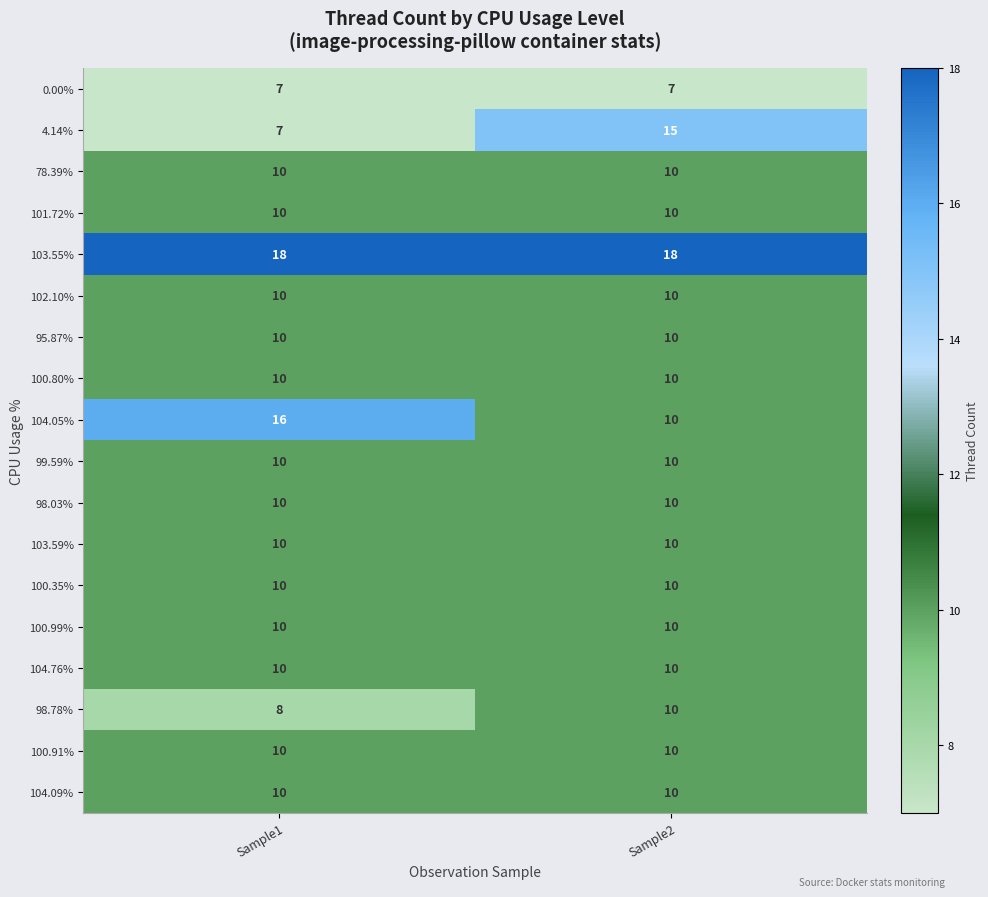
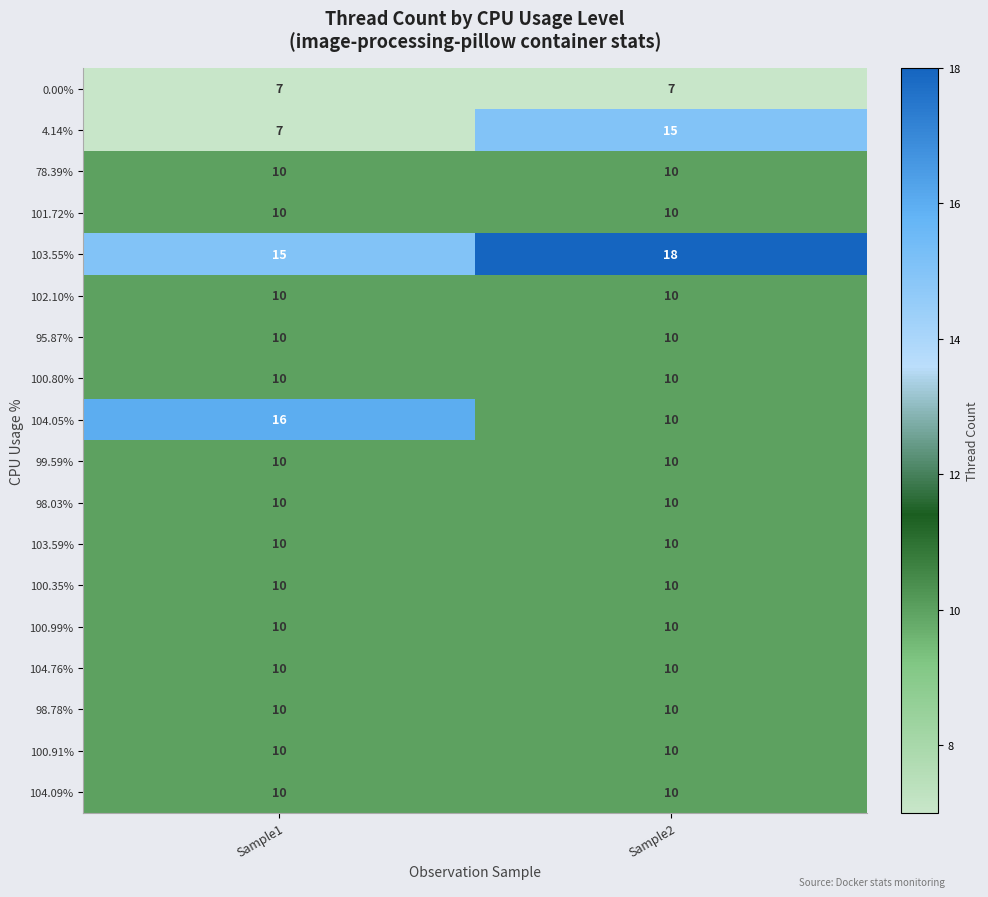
103.55%, Sample1: 18 -> 15
98.78%, Sample1: 8 -> 10
